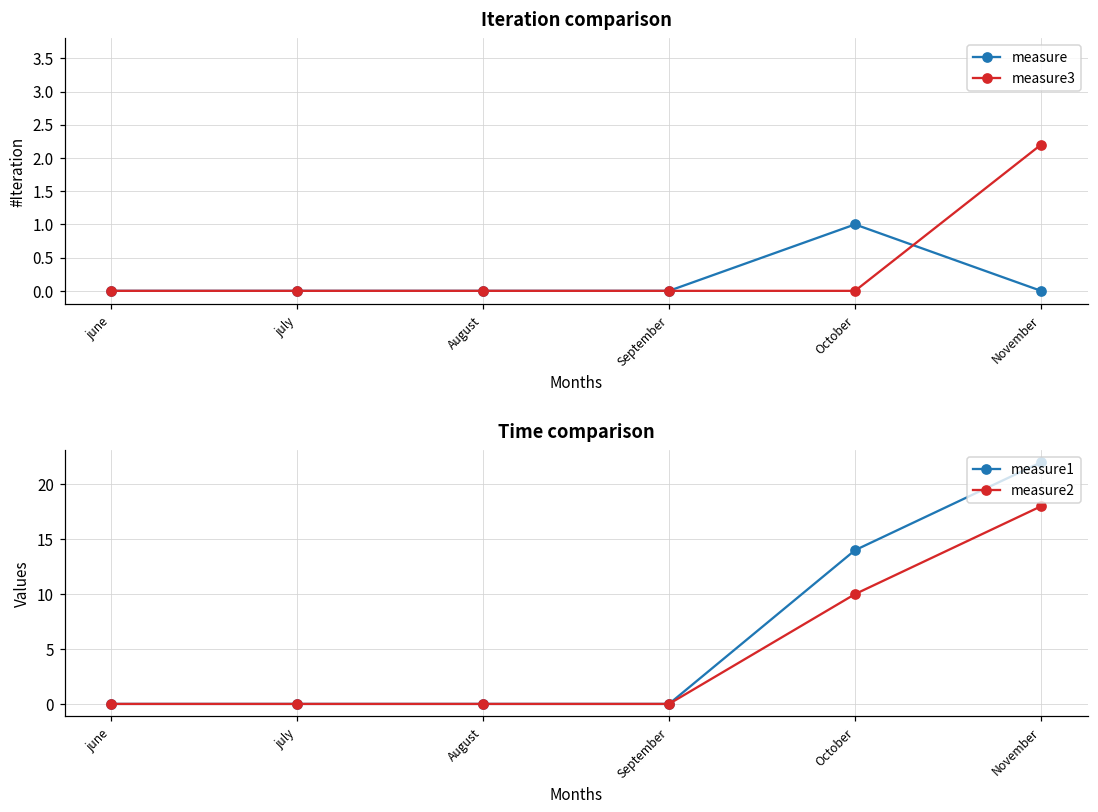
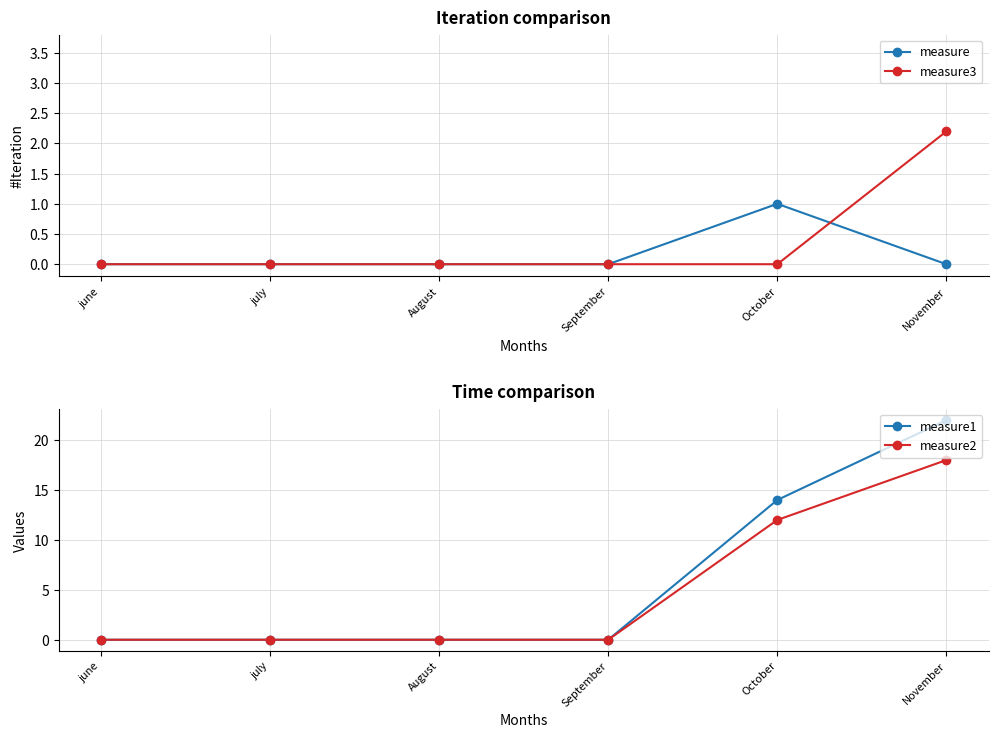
Time comparison, measure2, October: 10 -> 12
